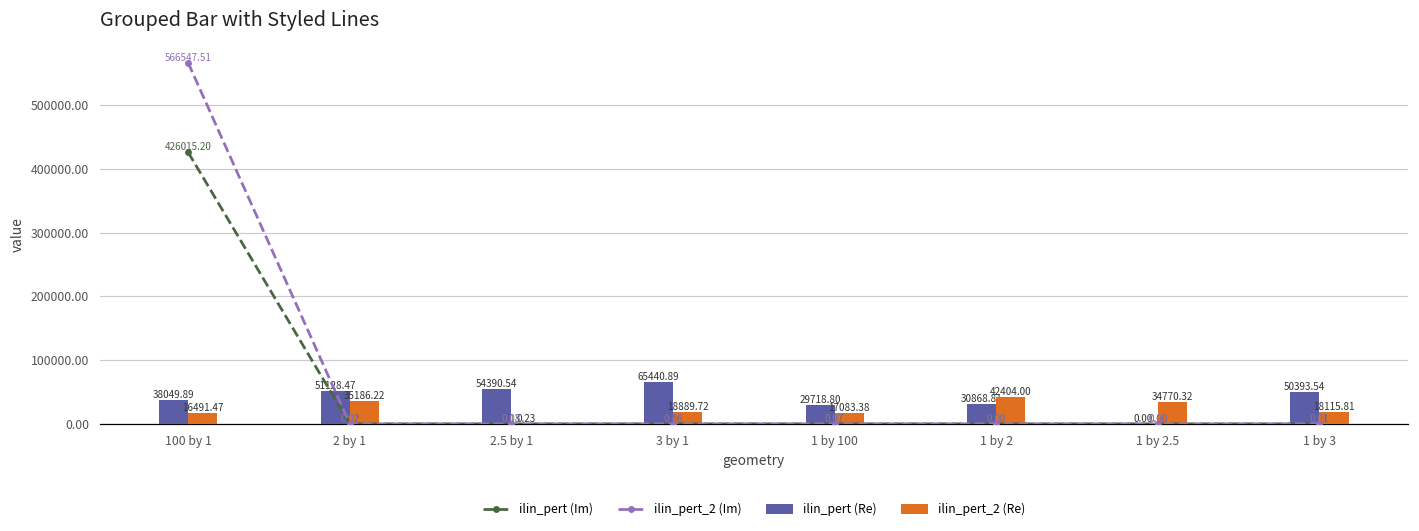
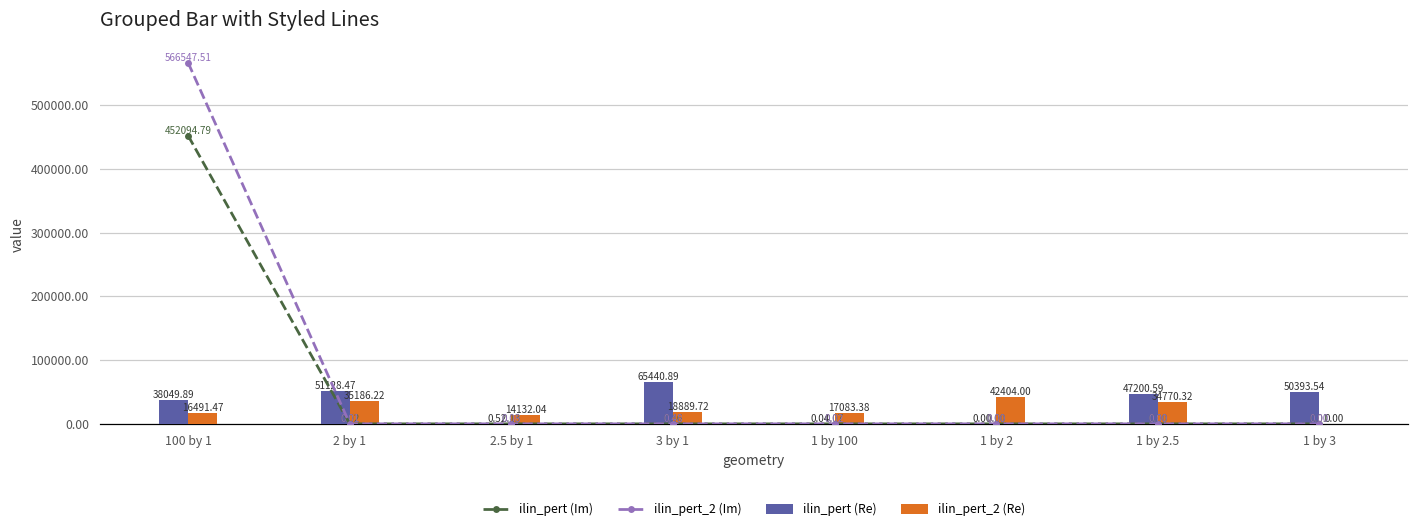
ilin_pert (Im), 100 by 1: 426015.20 -> 452094.79
ilin_pert (Re), 2.5 by 1: 54390.54 -> 0.52
ilin_pert_2 (Re), 2.5 by 1: 0.23 -> 14132.04
ilin_pert (Re), 1 by 100: 29718.80 -> 0.04
ilin_pert (Re), 1 by 2: 30868.81 -> 0.00
ilin_pert (Re), 1 by 2.5: 0.00 -> 47200.59
ilin_pert_2 (Re), 1 by 3: 18115.81 -> 0.00
